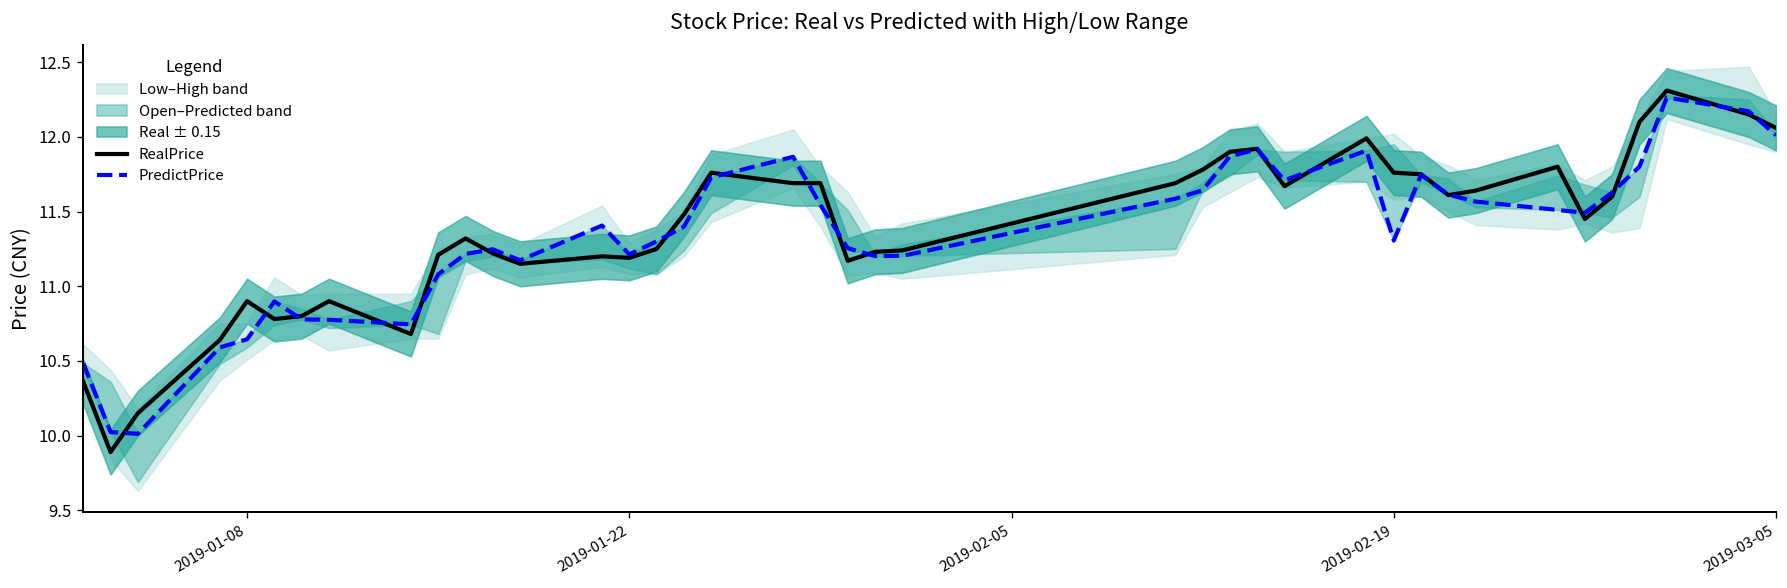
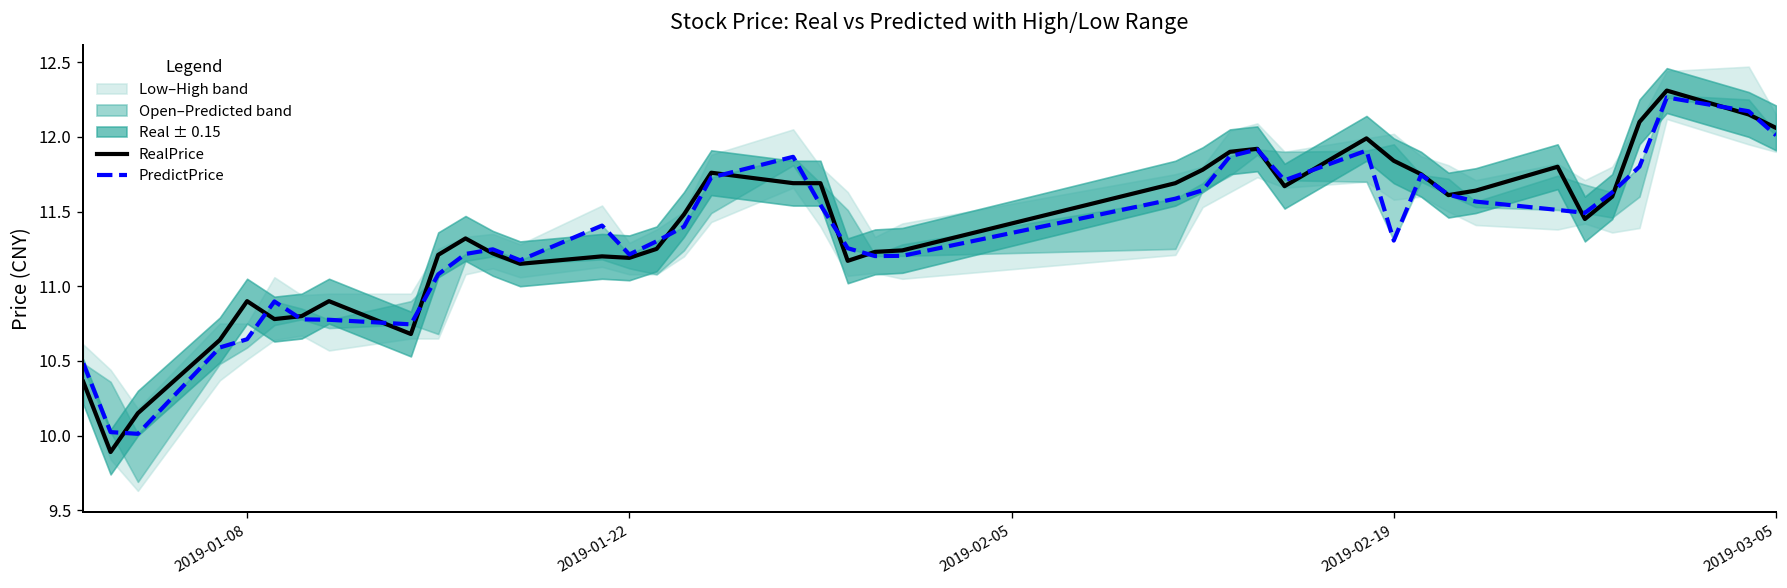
RealPrice, 2019-02-19: 11.76 -> 11.84
